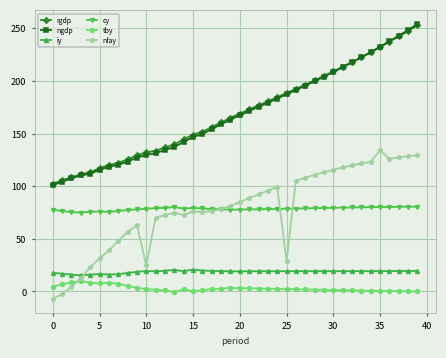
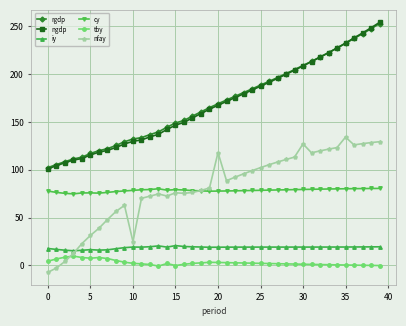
nfay, 20: 80 -> 120
nfay, 25: 30 -> 100
nfay, 30: 120 -> 130
